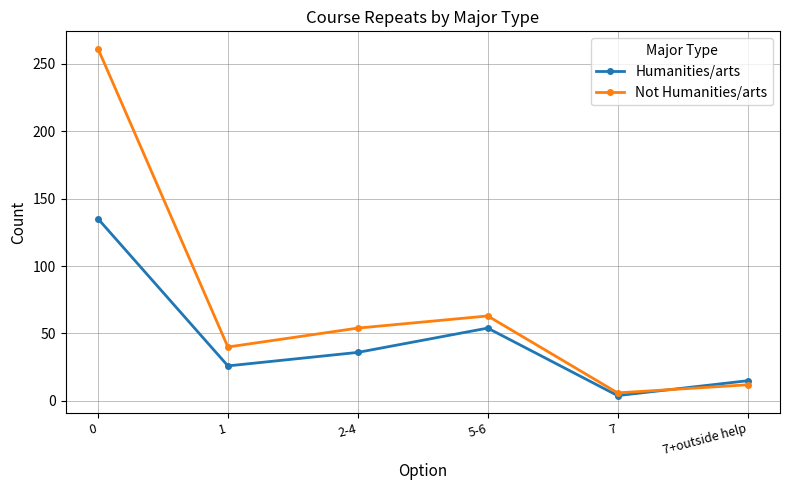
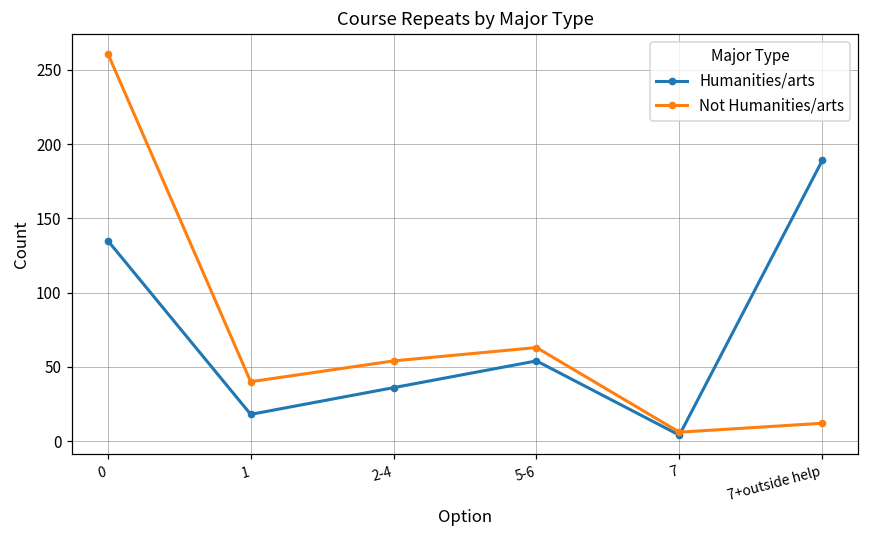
Humanities/arts, 1: 26 -> 18
Humanities/arts, 7+outside help: 15 -> 189
